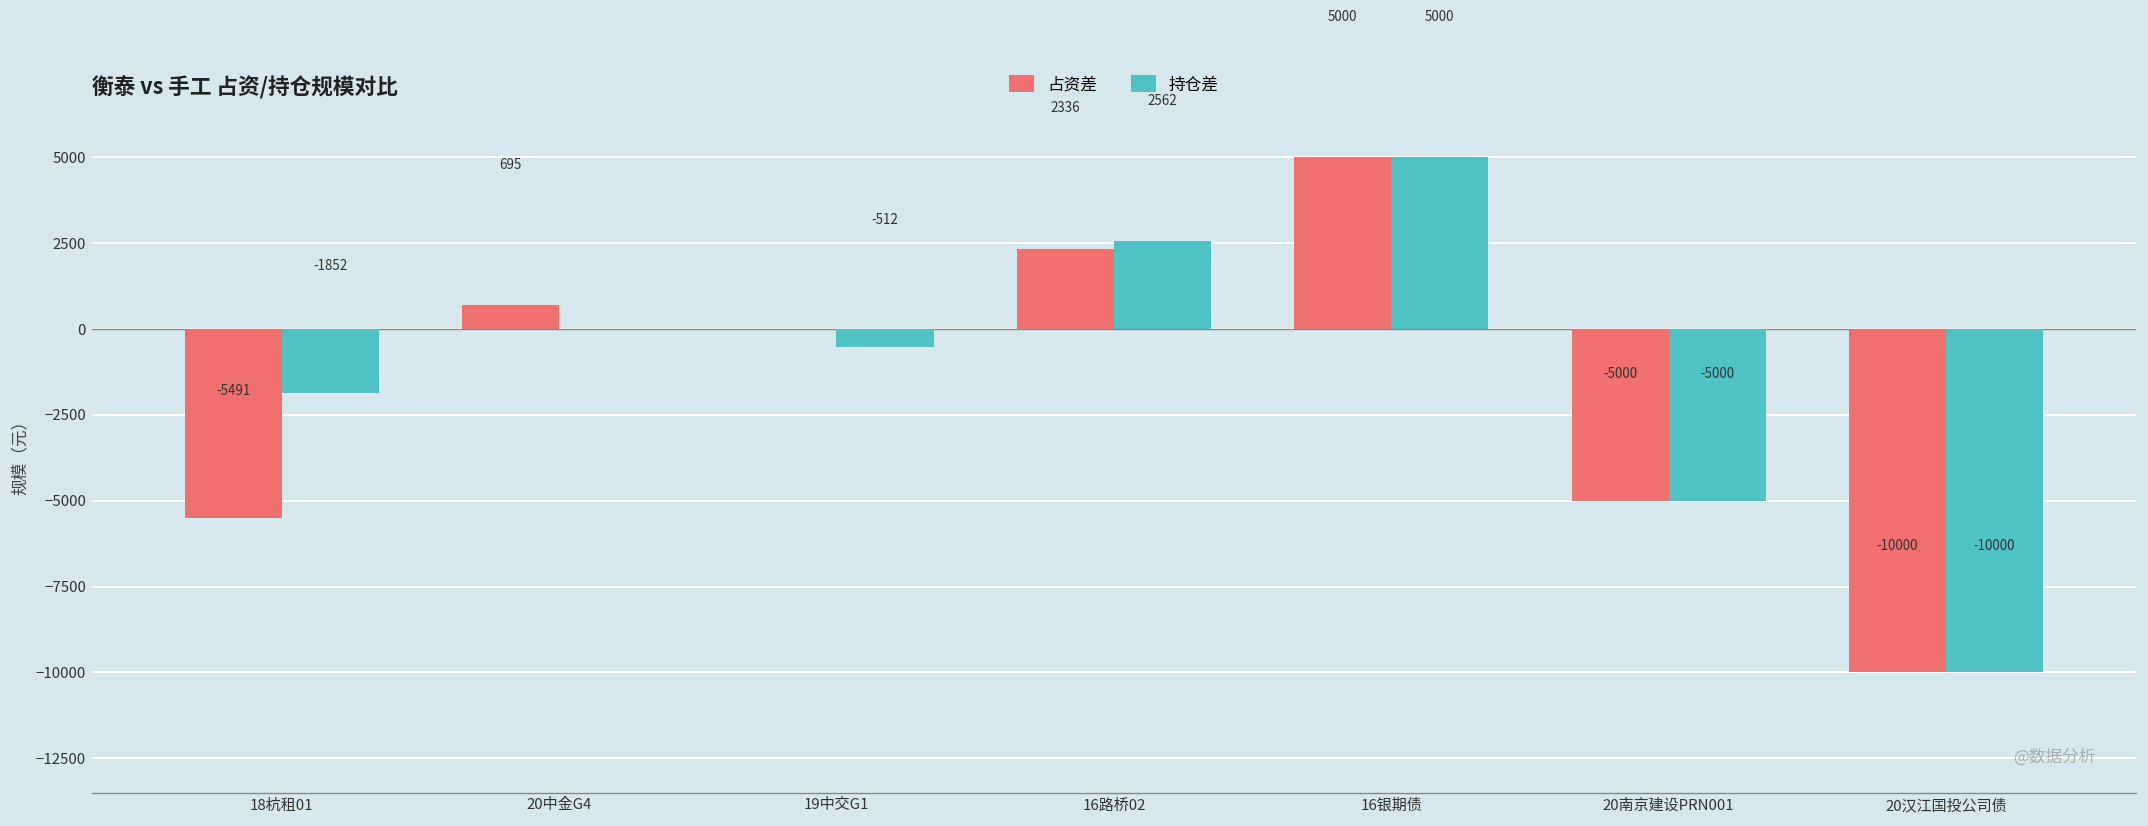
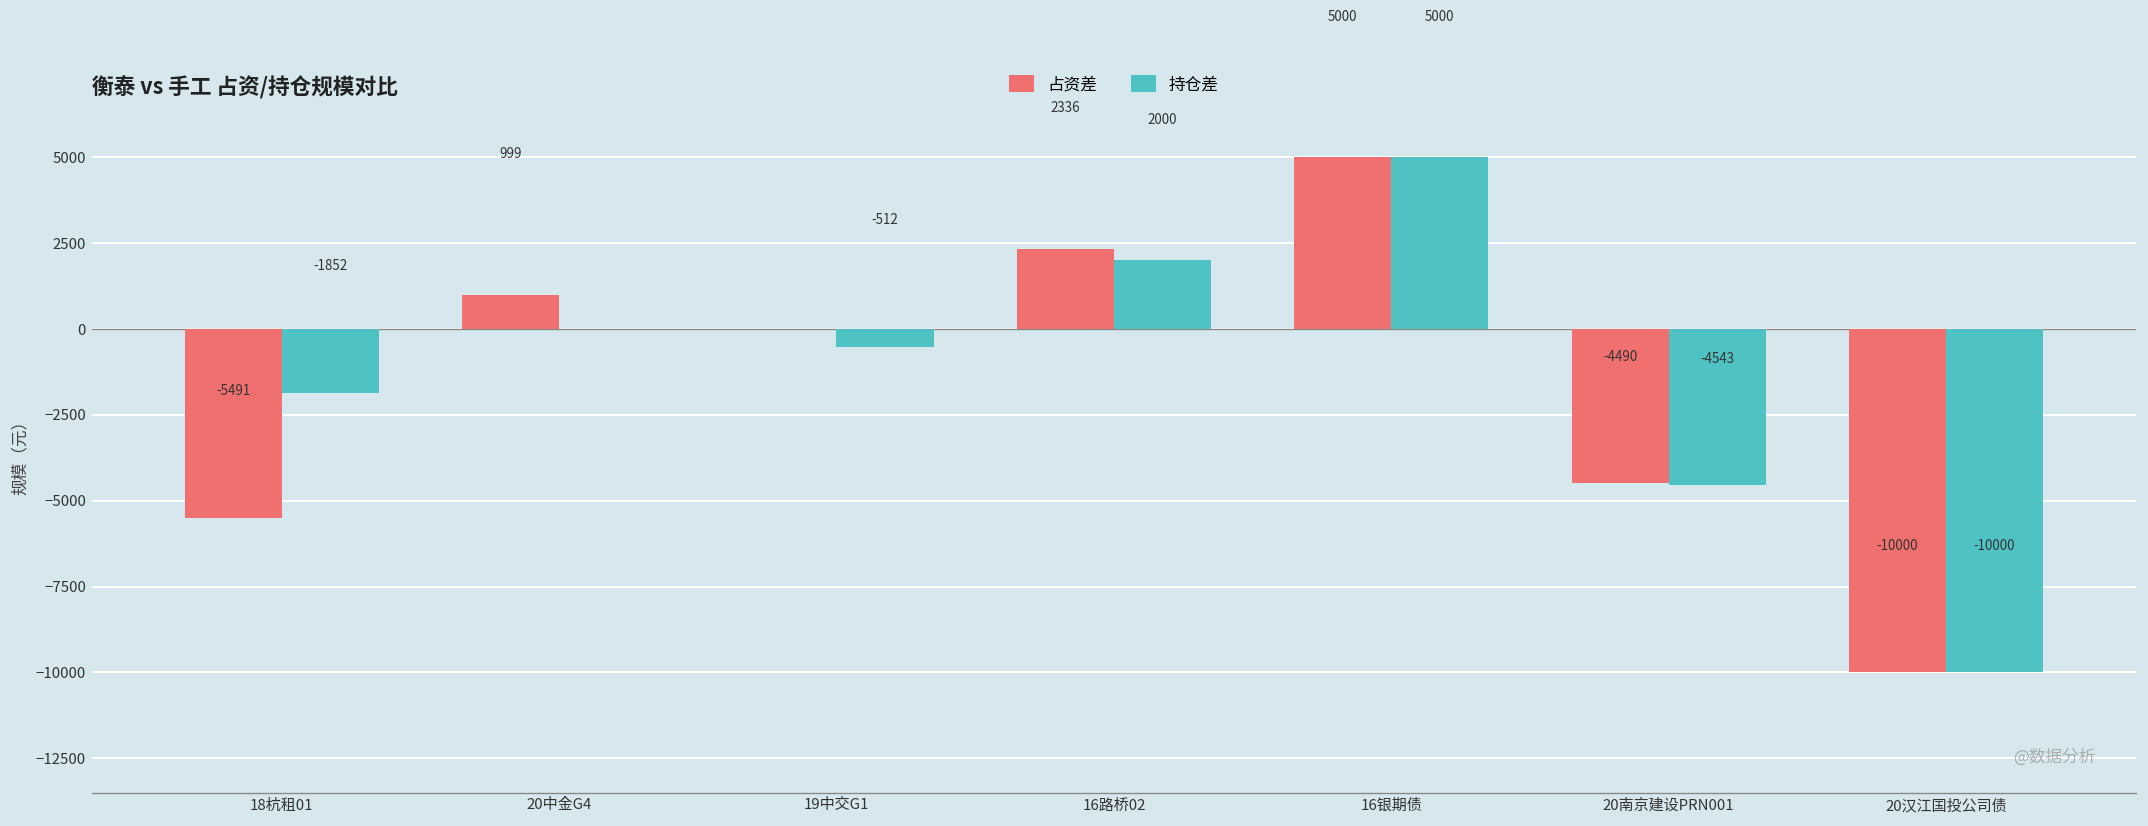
占资差, 20中金G4: 695 -> 999
持仓差, 16路桥02: 2562 -> 2000
占资差, 20南京建设PRN001: -5000 -> -4490
持仓差, 20南京建设PRN001: -5000 -> -4543
